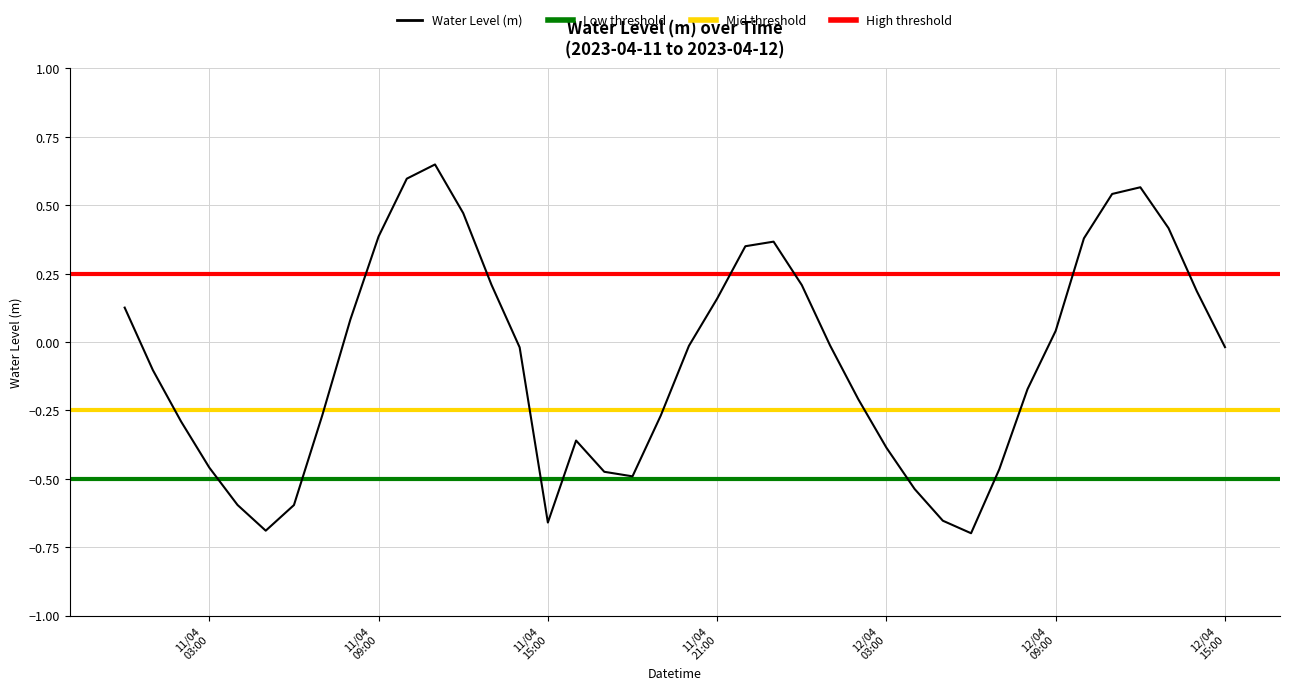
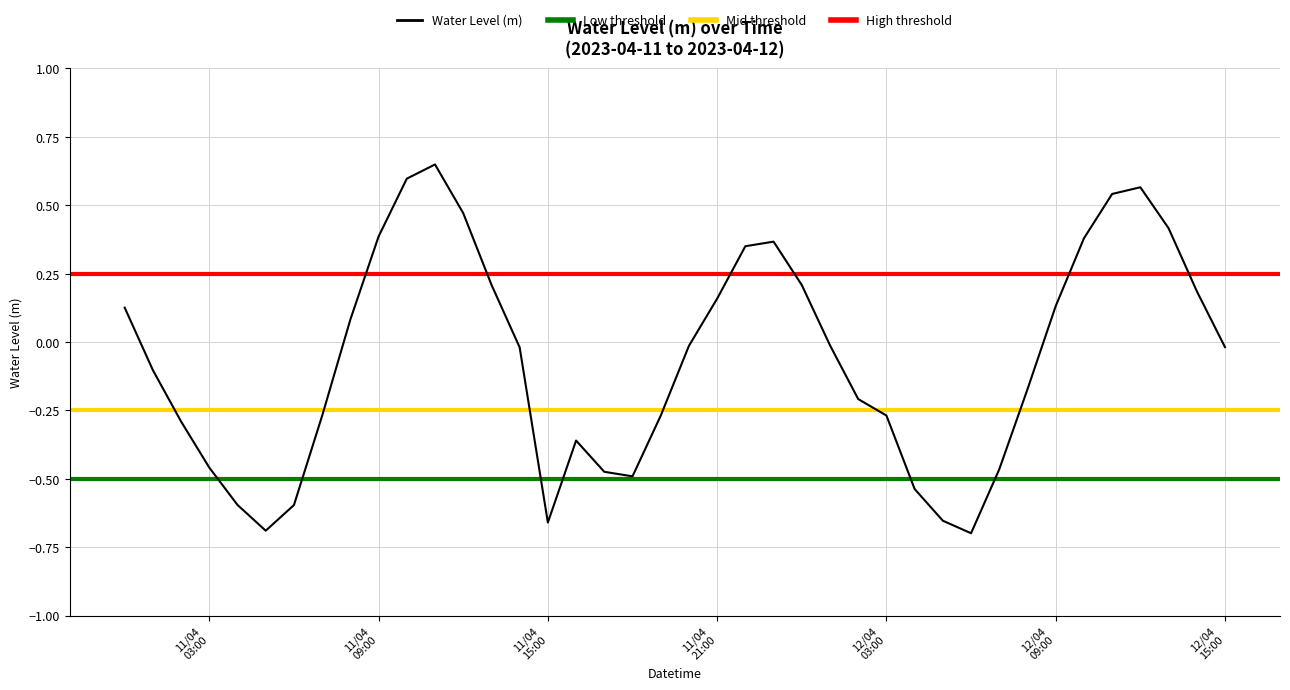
12/04 03:00: -0.39 -> -0.27
12/04 09:00: 0.04 -> 0.13
